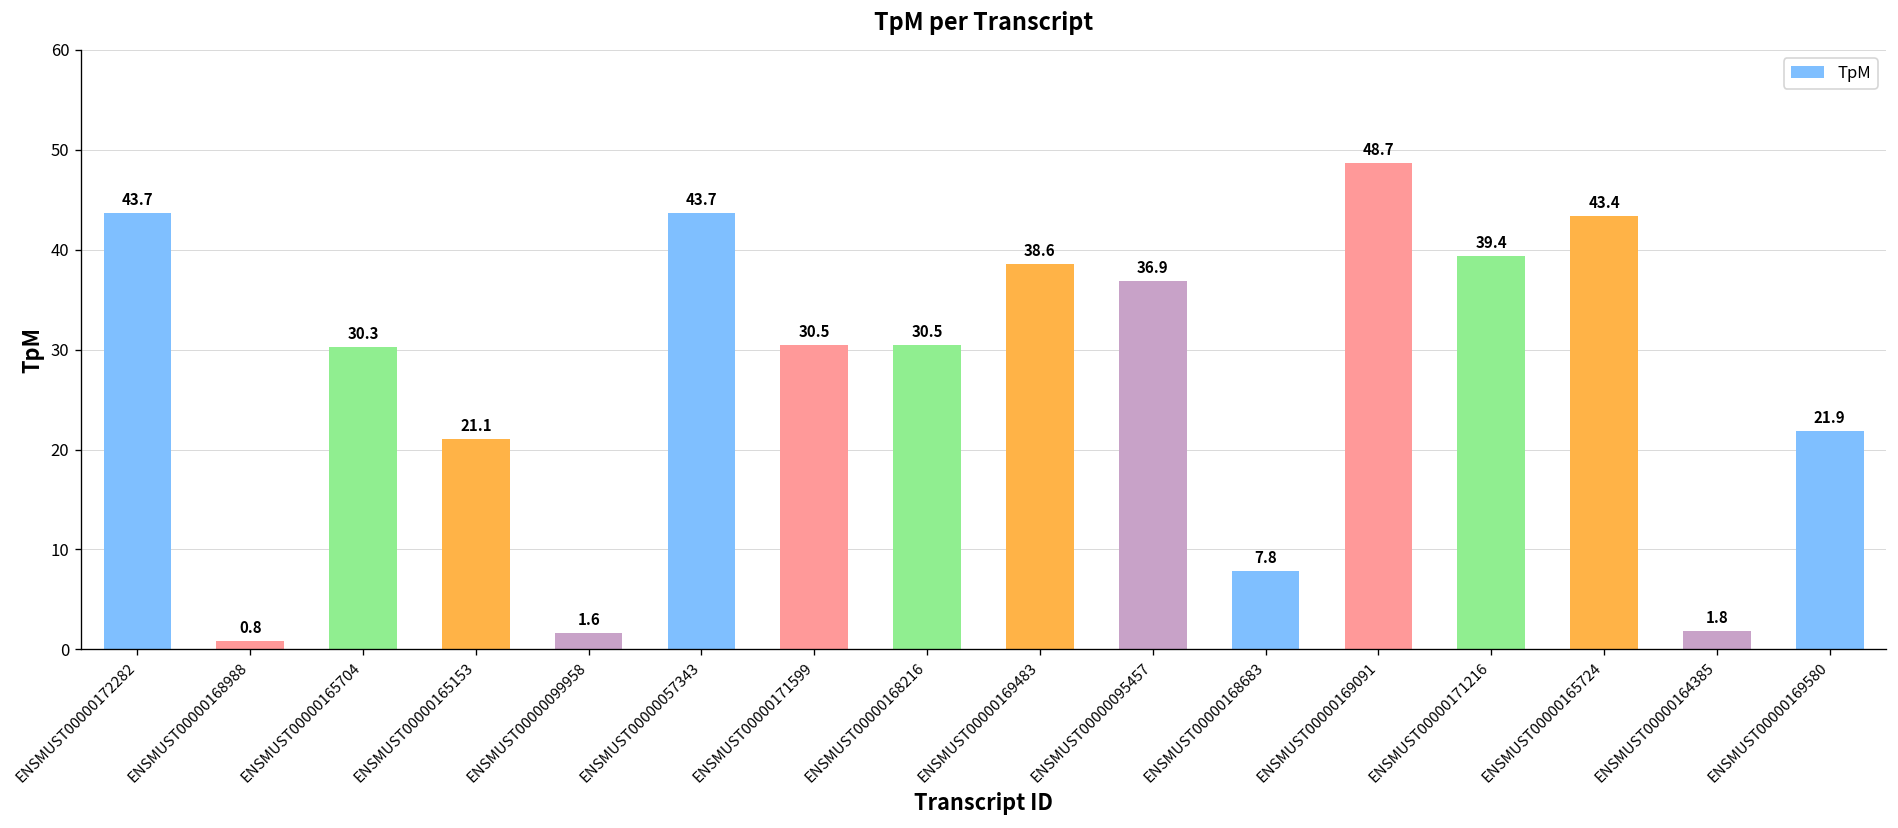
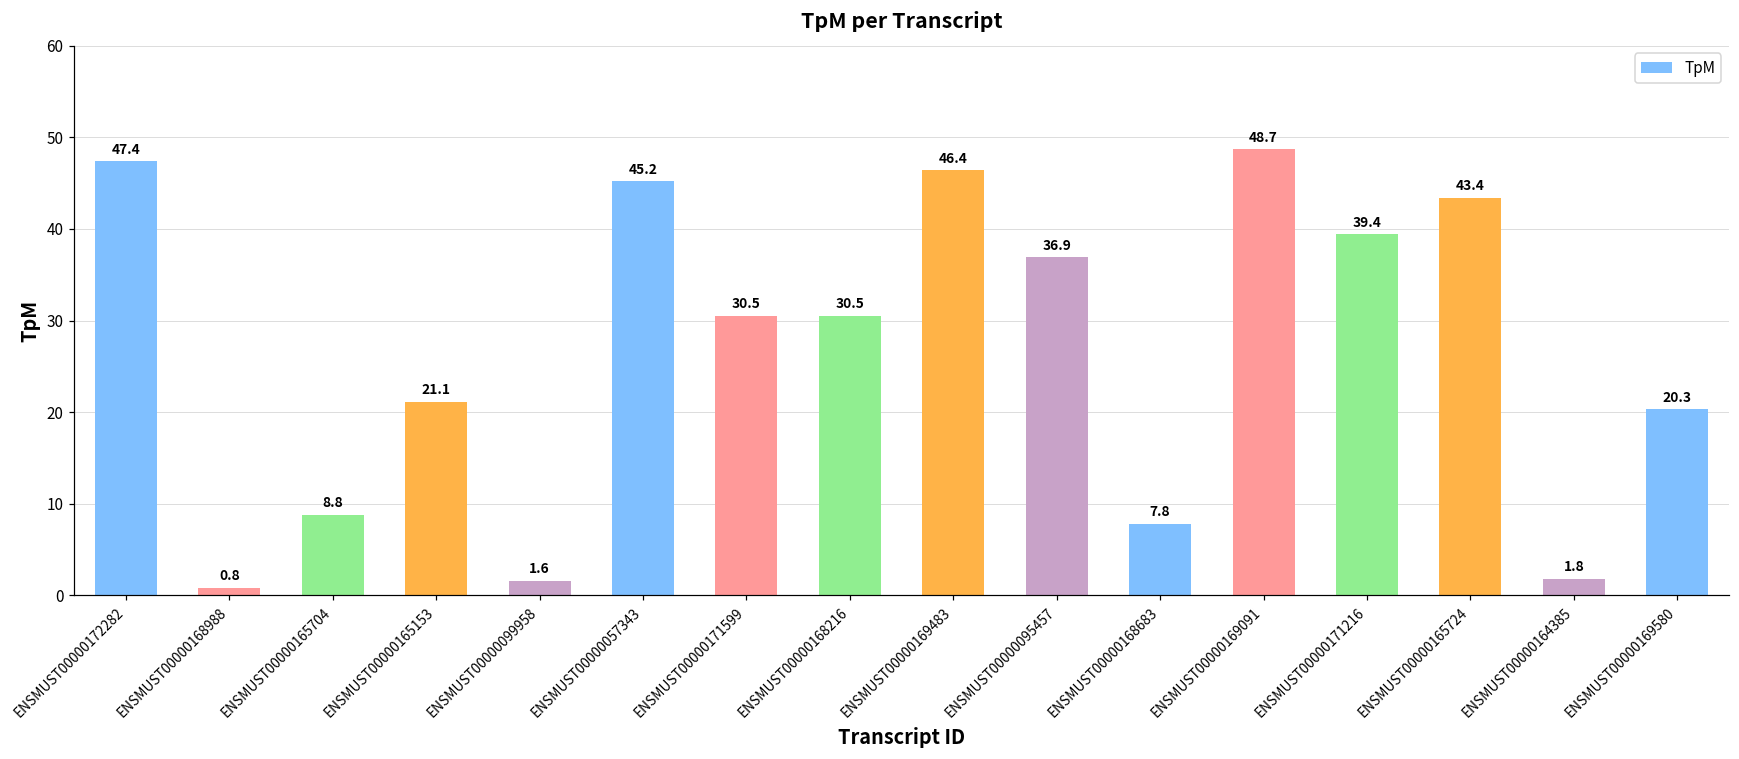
ENSMUST00000172282: 43.7 -> 47.4
ENSMUST00000165704: 30.3 -> 8.8
ENSMUST00000057343: 43.7 -> 45.2
ENSMUST00000169483: 38.6 -> 46.4
ENSMUST00000169580: 21.9 -> 20.3
